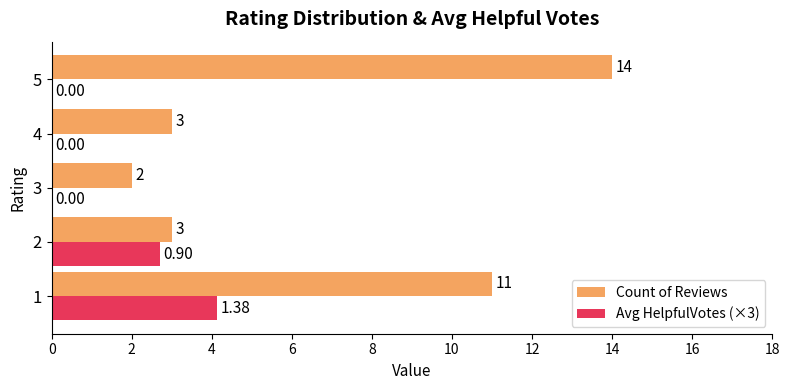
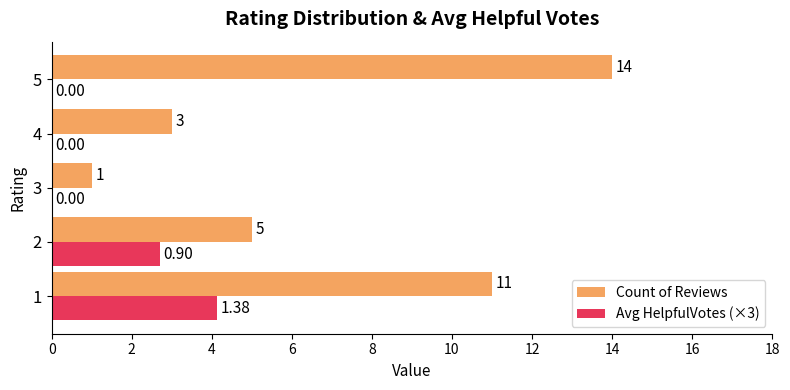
Count of Reviews, 3: 2 -> 1
Count of Reviews, 2: 3 -> 5
